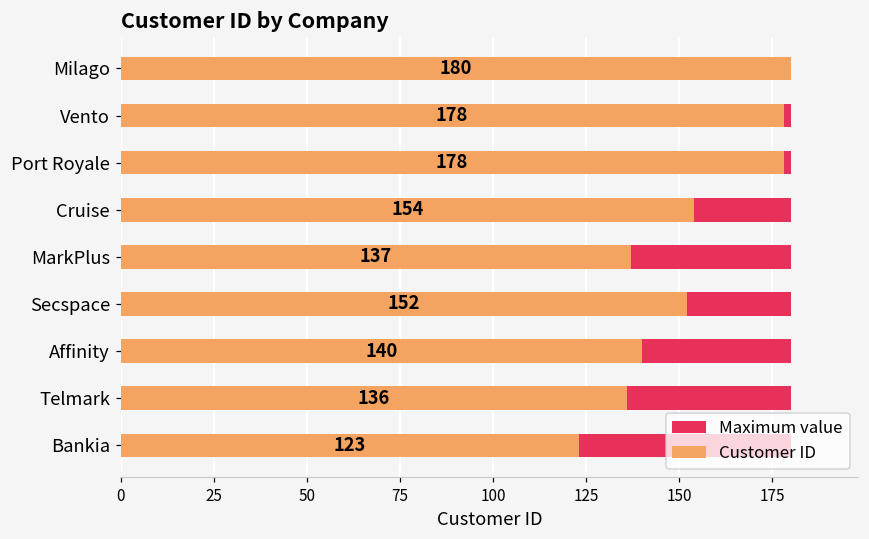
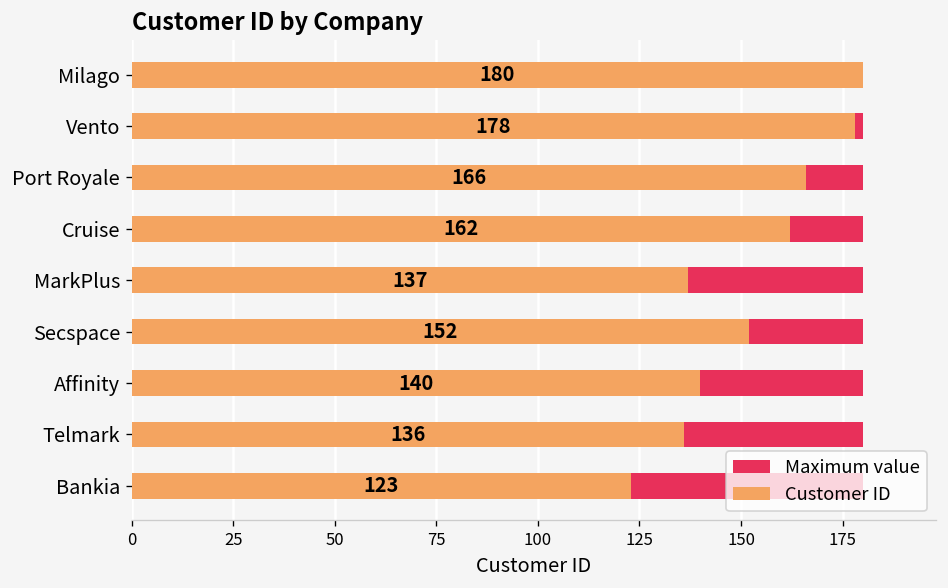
Customer ID, Port Royale: 178 -> 166
Customer ID, Cruise: 154 -> 162
